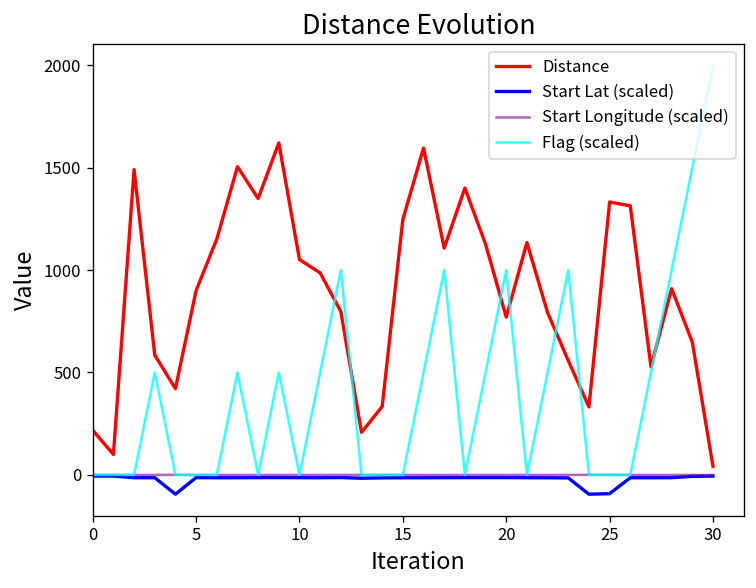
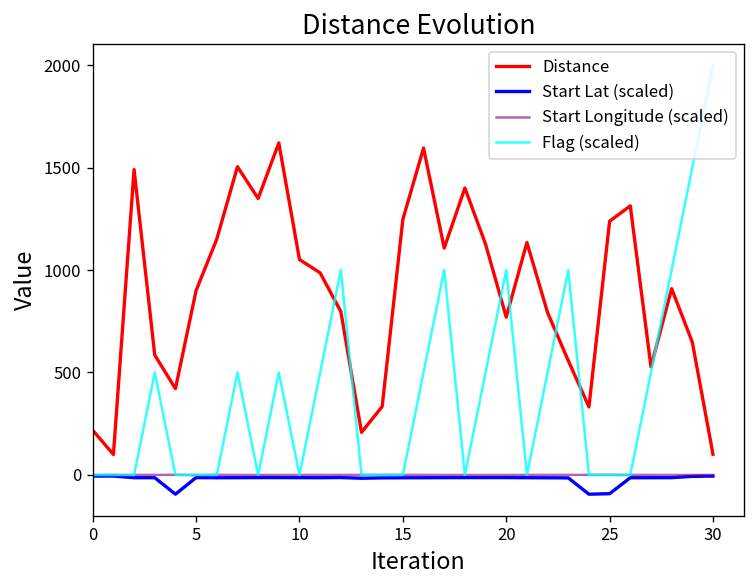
Distance, 25: 1330 -> 1240
Distance, 30: 40 -> 100
